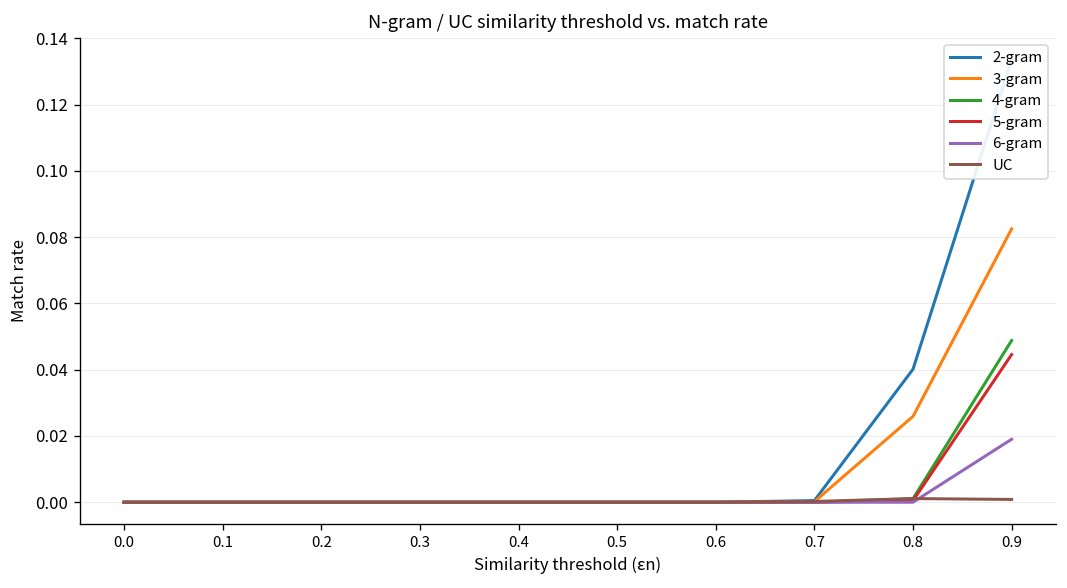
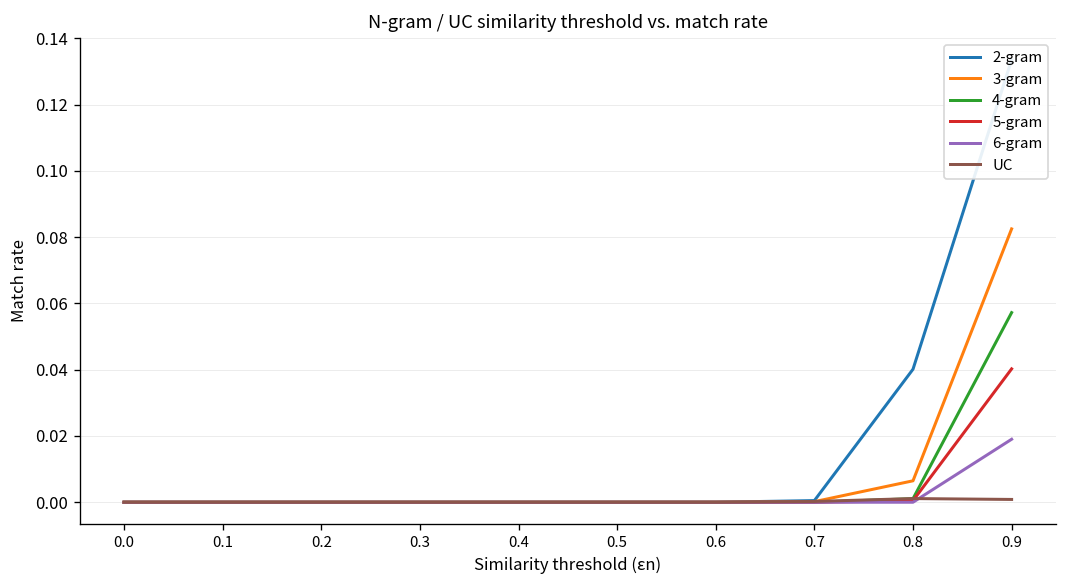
3-gram, 0.8: 0.026 -> 0.006
4-gram, 0.9: 0.049 -> 0.057
5-gram, 0.9: 0.045 -> 0.040
